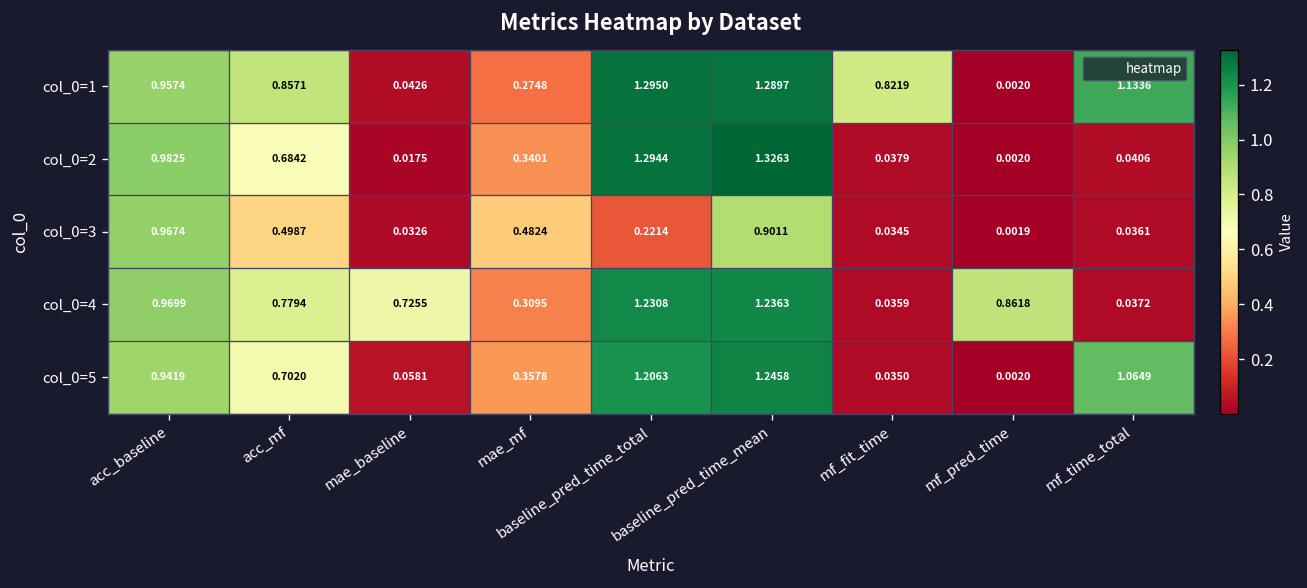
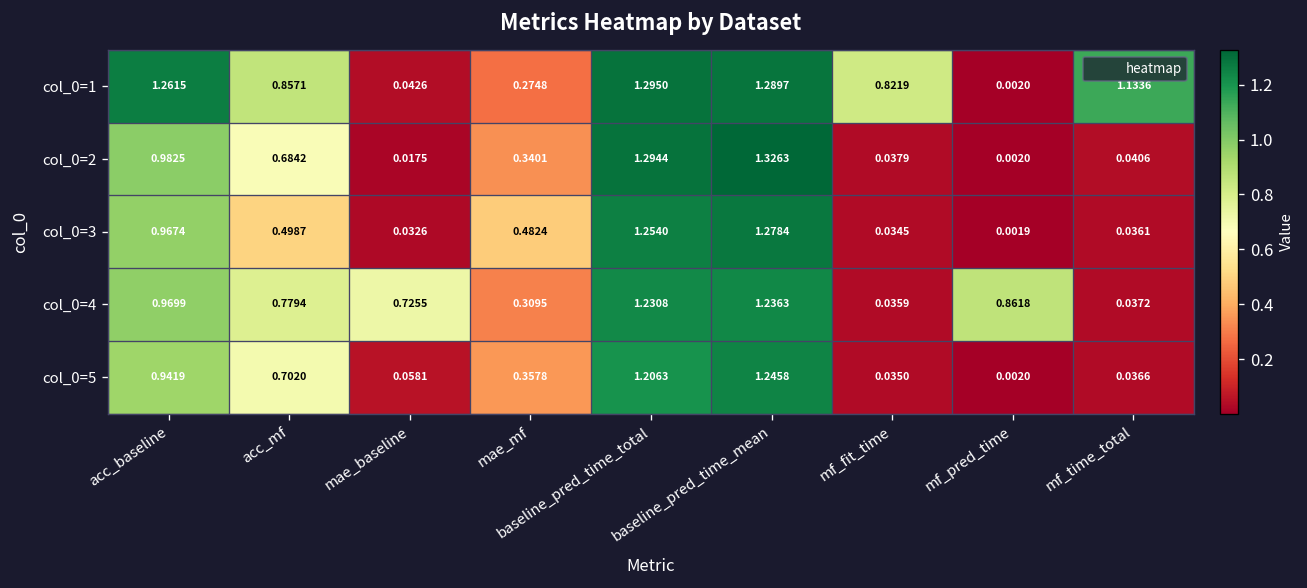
col_0=1, acc_baseline: 0.9574 -> 1.2615
col_0=3, baseline_pred_time_total: 0.2214 -> 1.2540
col_0=3, baseline_pred_time_mean: 0.9011 -> 1.2784
col_0=5, mf_time_total: 1.0649 -> 0.0366
